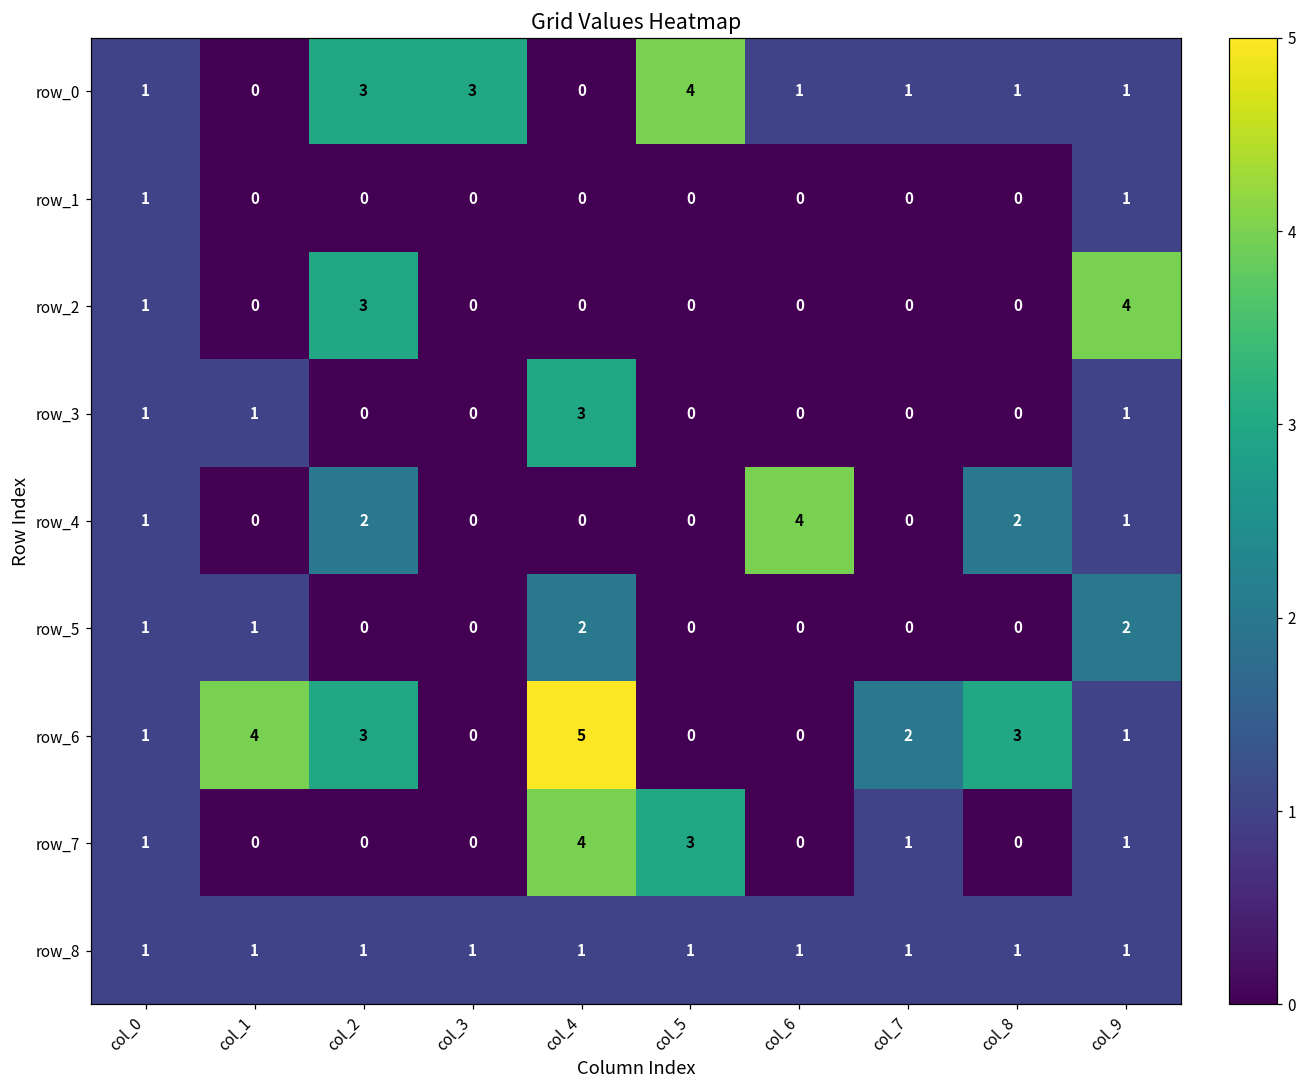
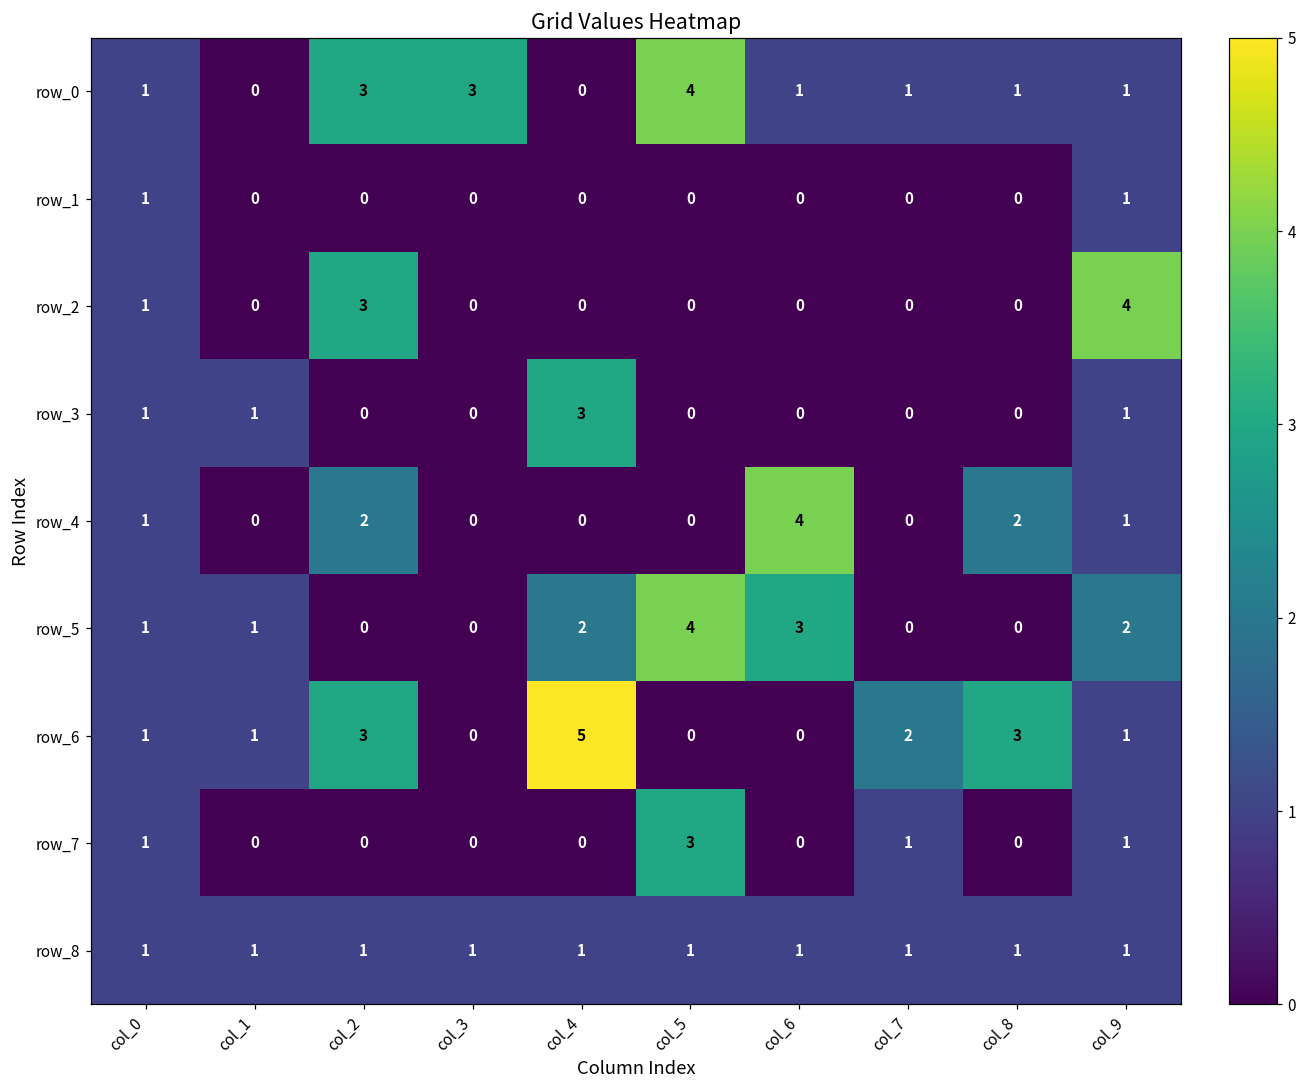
row_5, col_5: 0 -> 4
row_5, col_6: 0 -> 3
row_6, col_1: 4 -> 1
row_7, col_4: 4 -> 0
